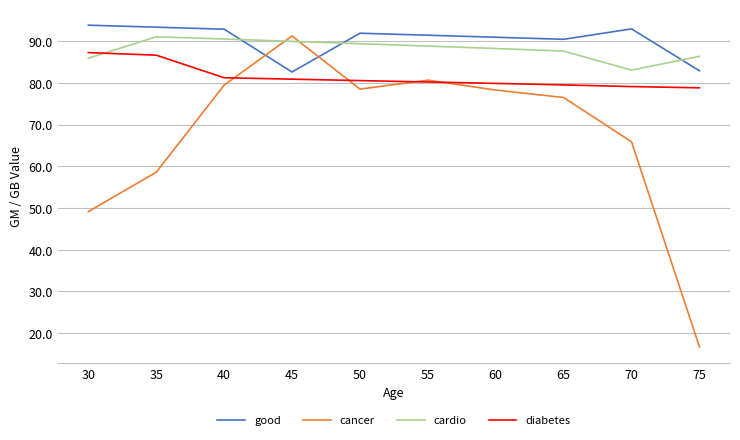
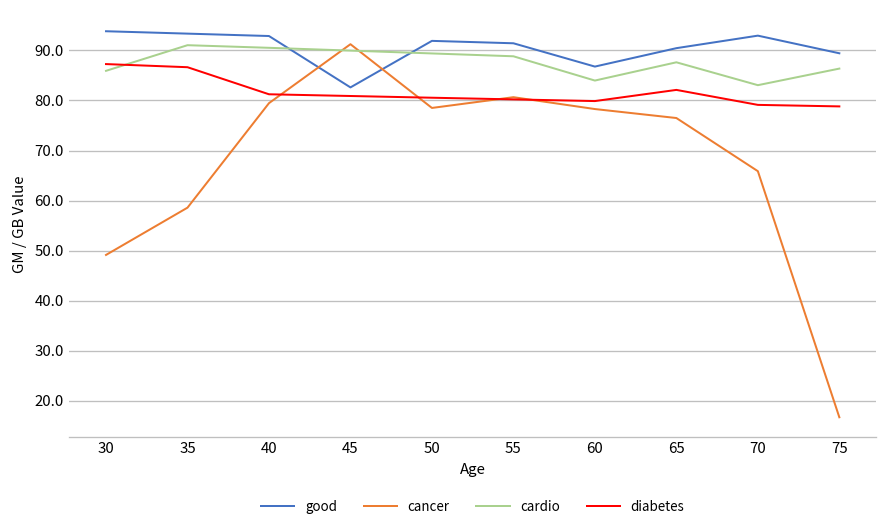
good, 60: 91 -> 87
cardio, 60: 88 -> 84
diabetes, 65: 80 -> 82
good, 75: 83 -> 89
